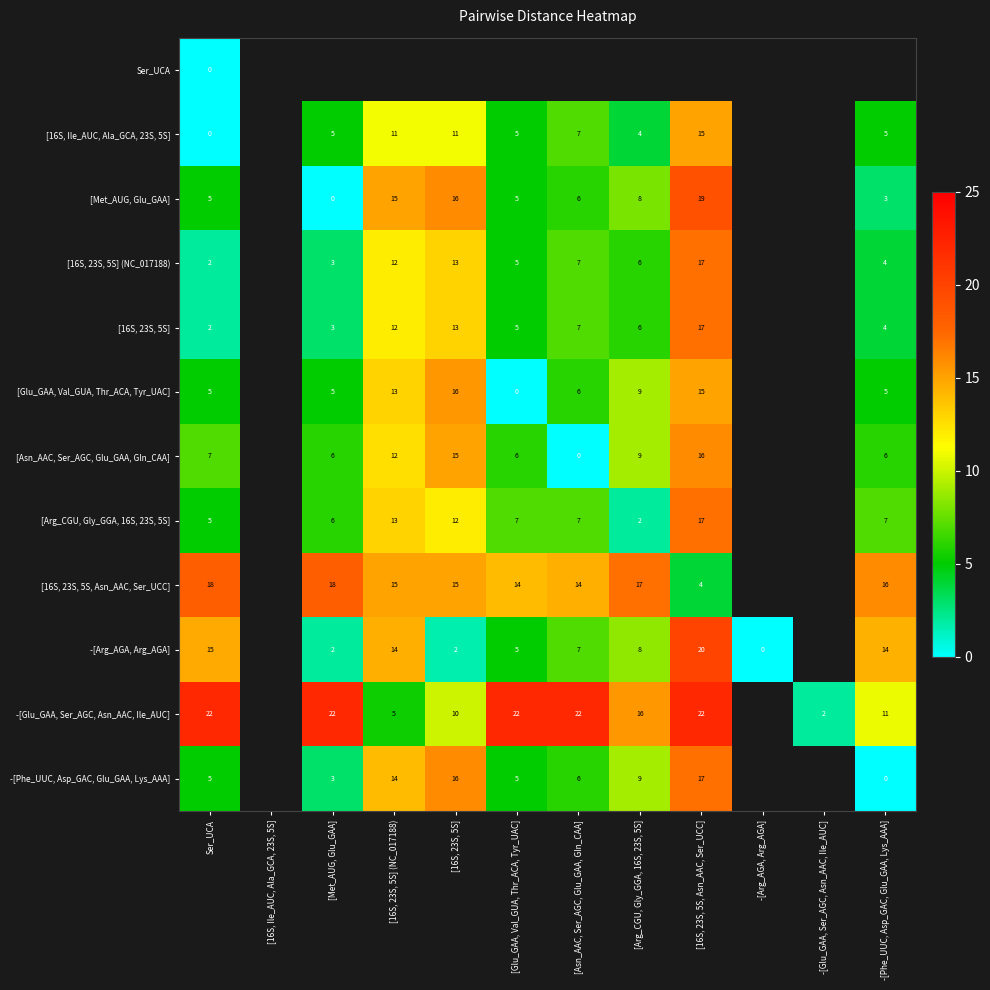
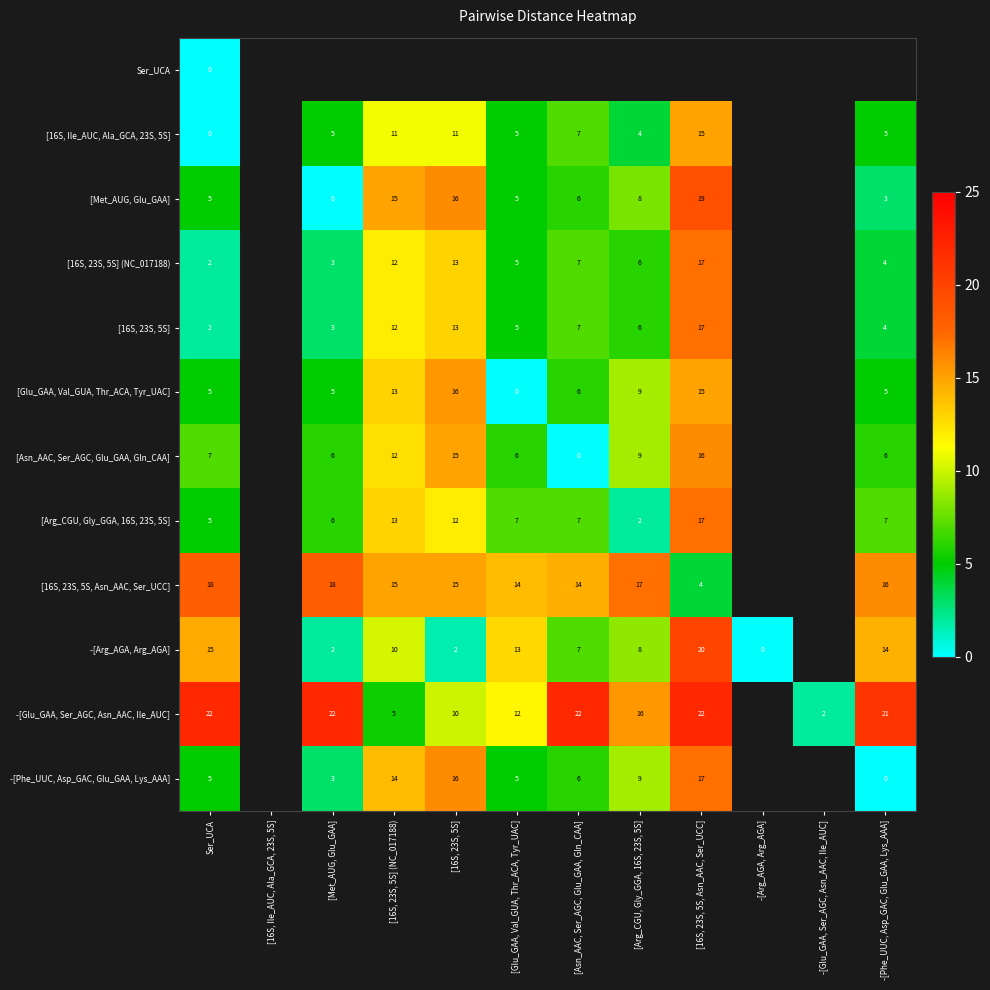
-[Arg_AGA, Arg_AGA], [16S, 23S, 5S] (NC_017188): 14 -> 10
-[Arg_AGA, Arg_AGA], [Glu_GAA, Val_GUA, Thr_ACA, Tyr_UAC]: 5 -> 13
-[Glu_GAA, Ser_AGC, Asn_AAC, Ile_AUC], [Glu_GAA, Val_GUA, Thr_ACA, Tyr_UAC]: 22 -> 12
-[Glu_GAA, Ser_AGC, Asn_AAC, Ile_AUC], -[Phe_UUC, Asp_GAC, Glu_GAA, Lys_AAA]: 11 -> 21
